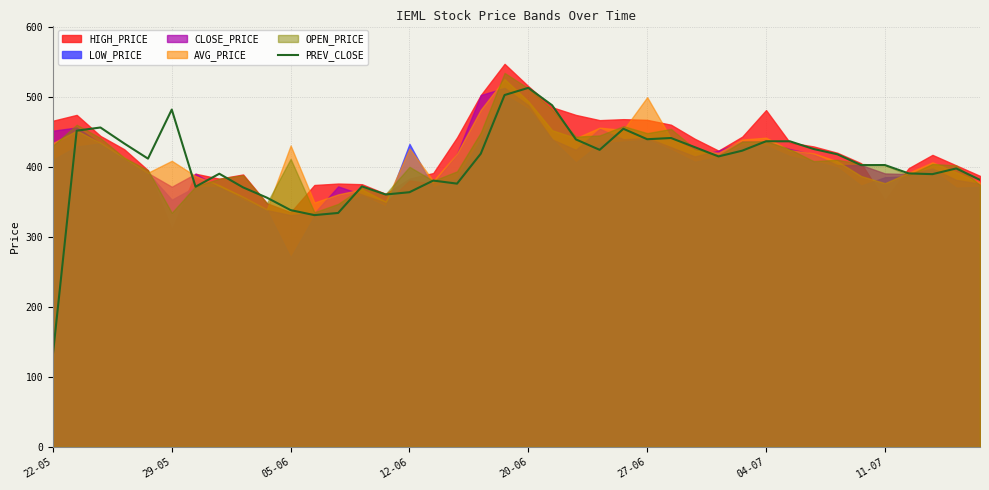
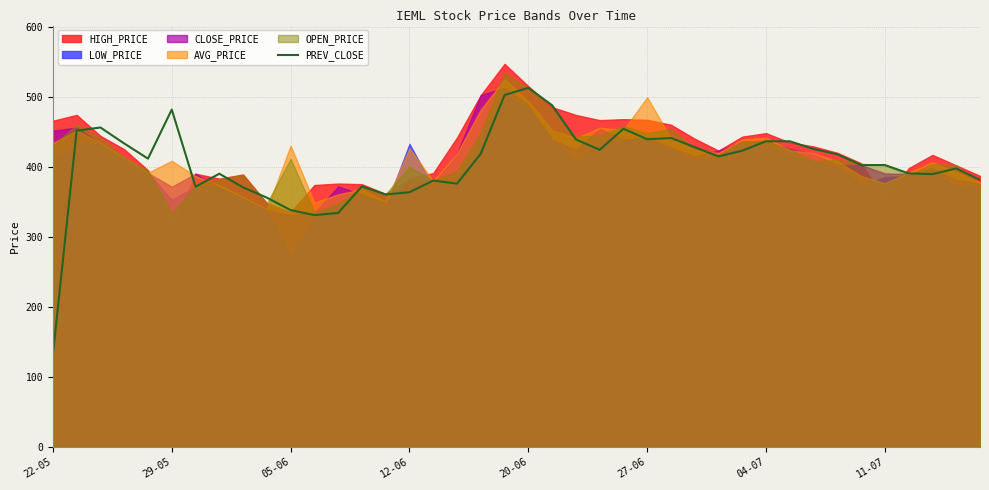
HIGH_PRICE, 04-07: 480 -> 450
